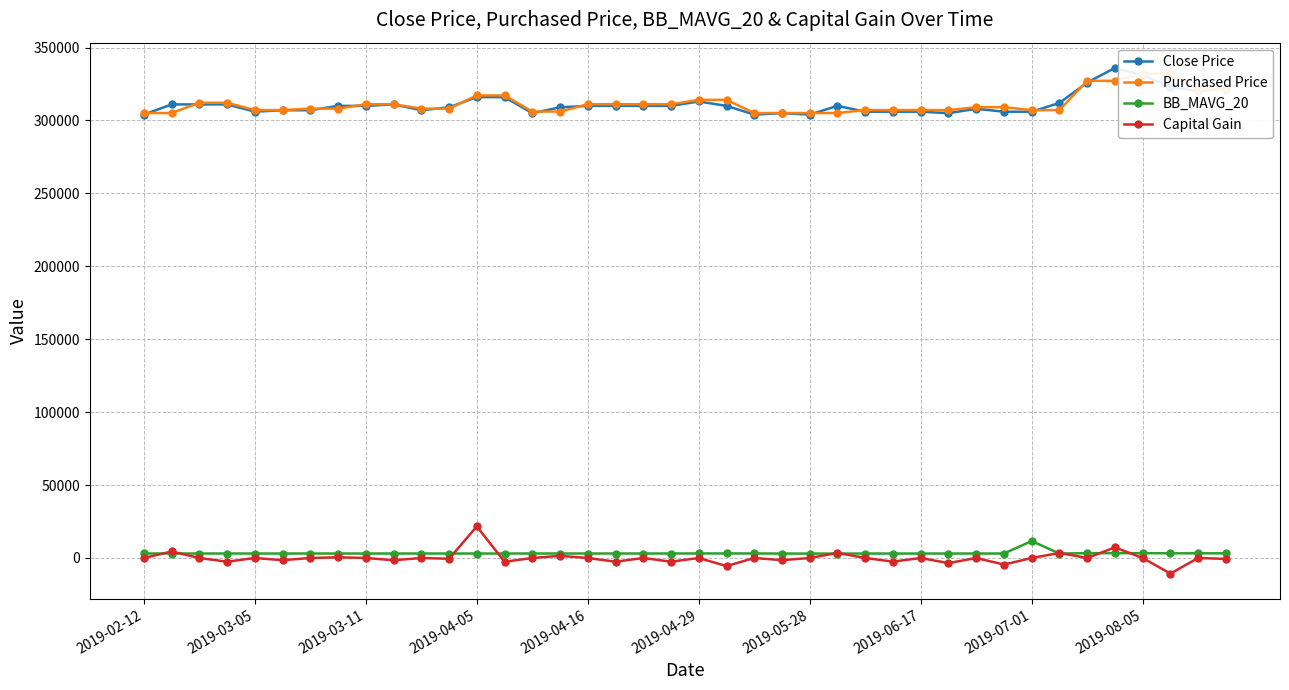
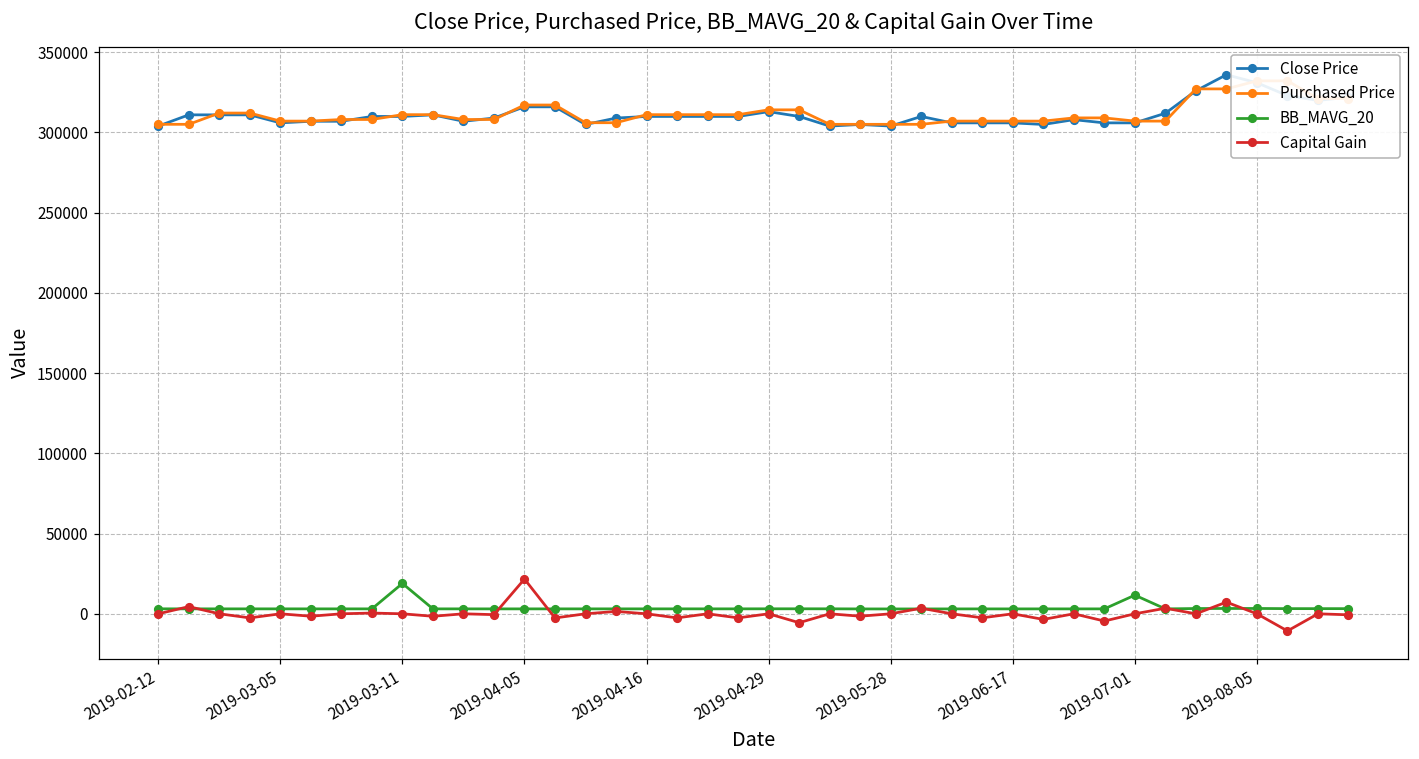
BB_MAVG_20, 2019-03-11: 3000 -> 19000
